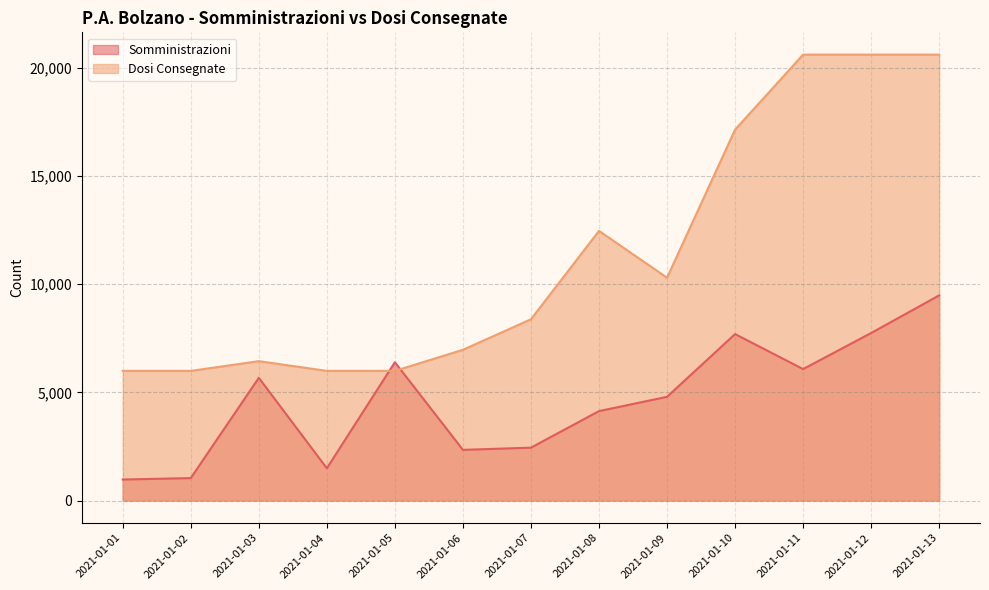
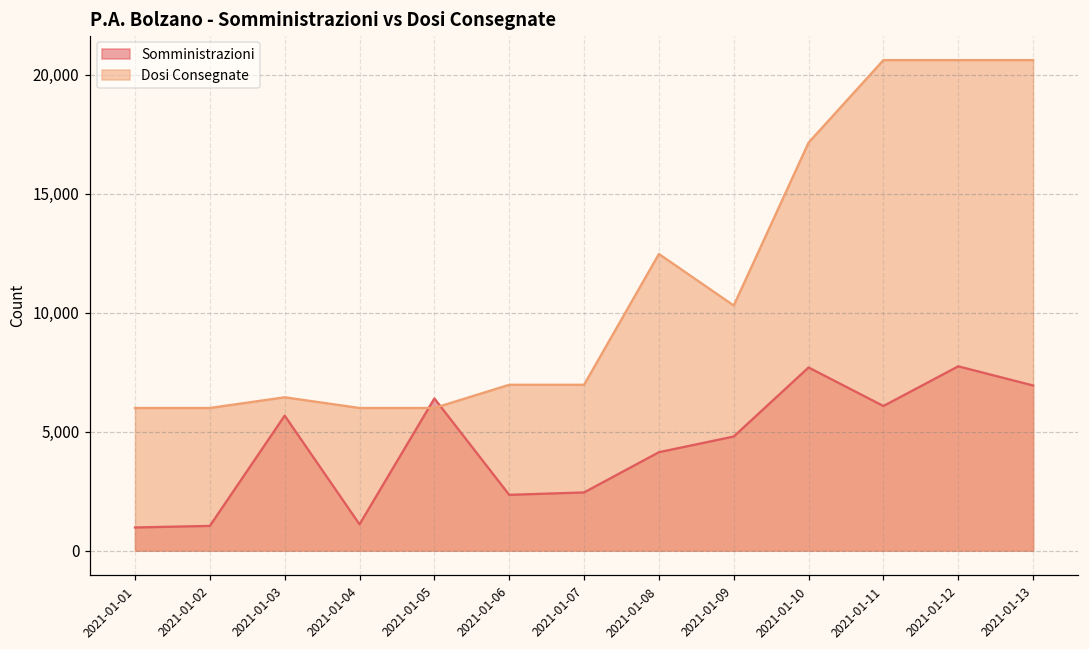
Somministrazioni, 2021-01-04: 1,500 -> 1,100
Dosi Consegnate, 2021-01-07: 8,400 -> 7,000
Somministrazioni, 2021-01-13: 9,500 -> 6,900
